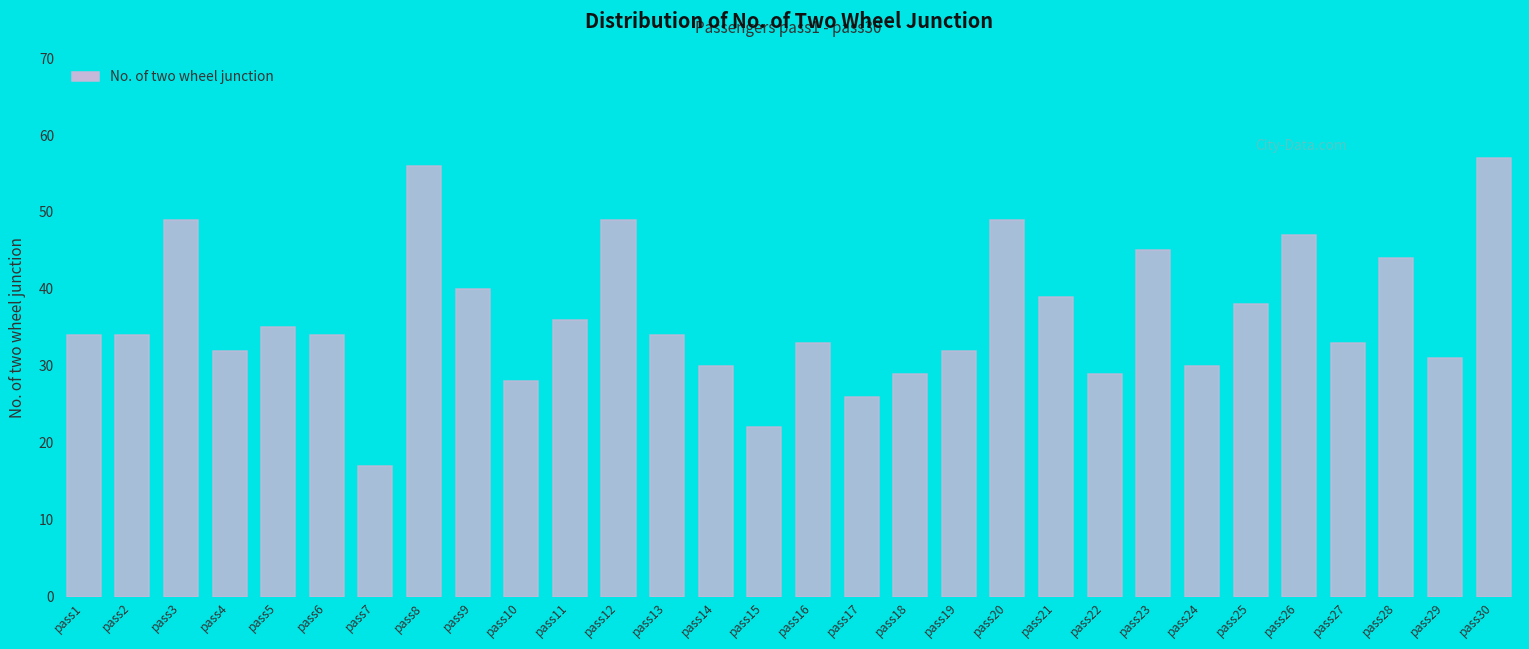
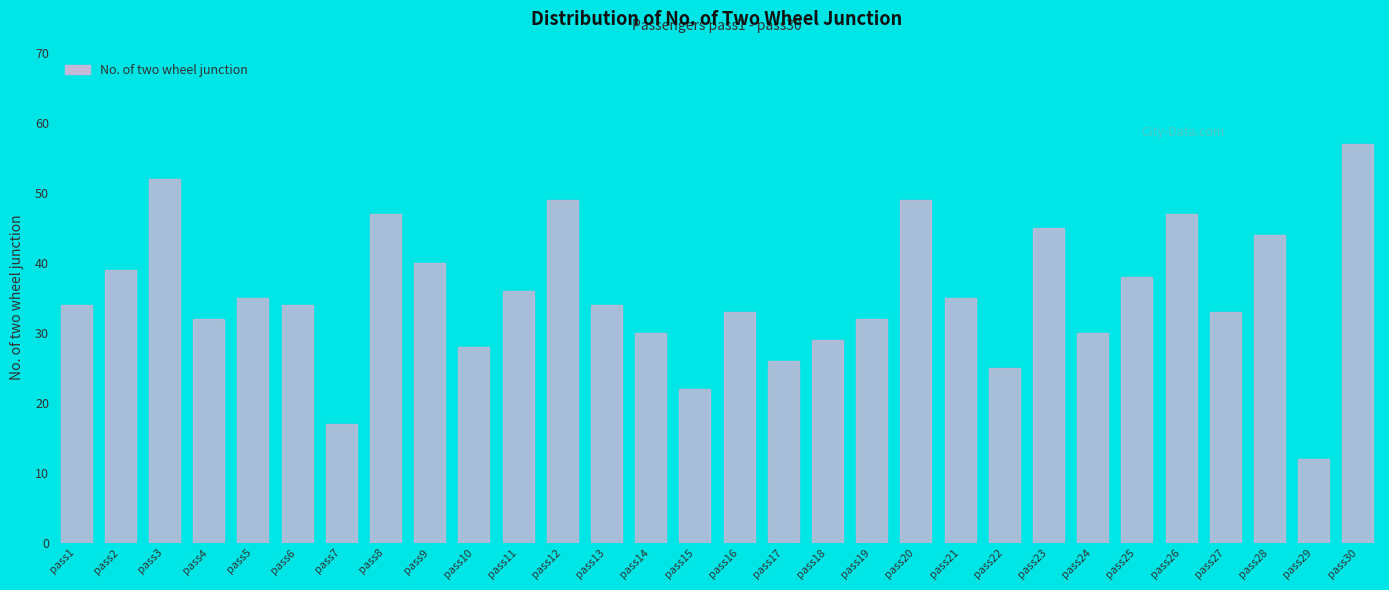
pass2: 34 -> 39
pass3: 49 -> 52
pass8: 56 -> 47
pass21: 39 -> 35
pass22: 29 -> 25
pass29: 31 -> 12
